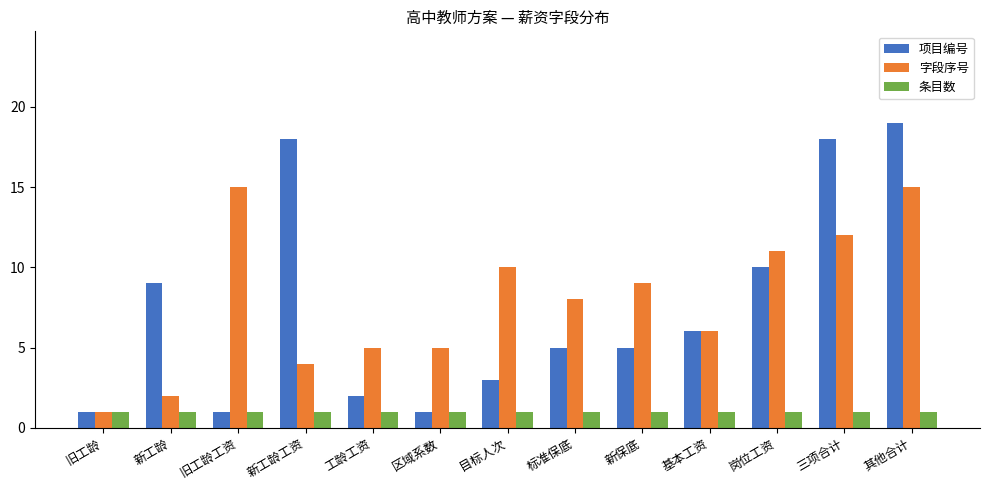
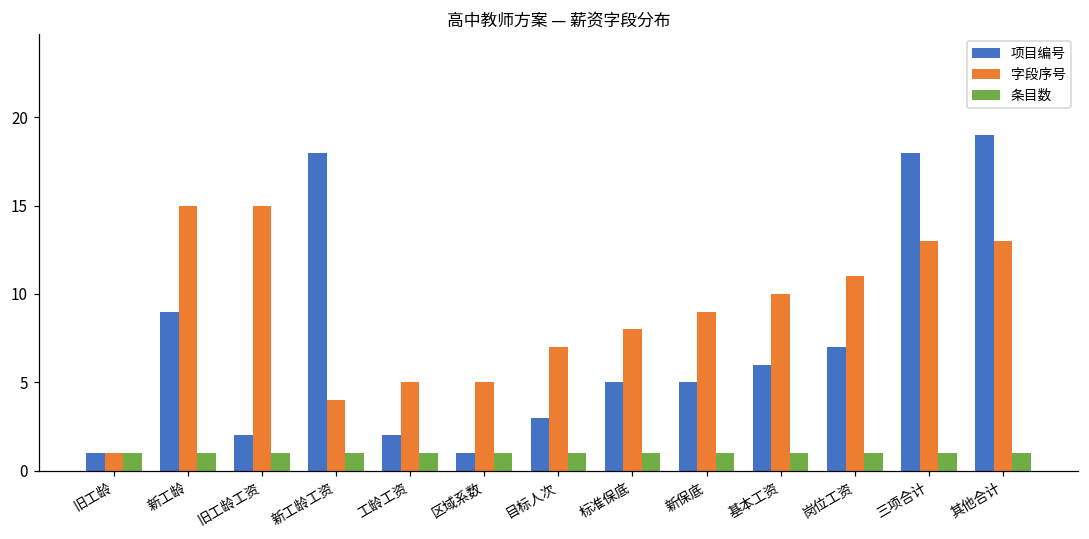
字段序号, 新工龄: 2 -> 15
项目编号, 旧工龄工资: 1 -> 2
字段序号, 目标人次: 10 -> 7
字段序号, 基本工资: 6 -> 10
项目编号, 岗位工资: 10 -> 7
字段序号, 三项合计: 12 -> 13
字段序号, 其他合计: 15 -> 13
